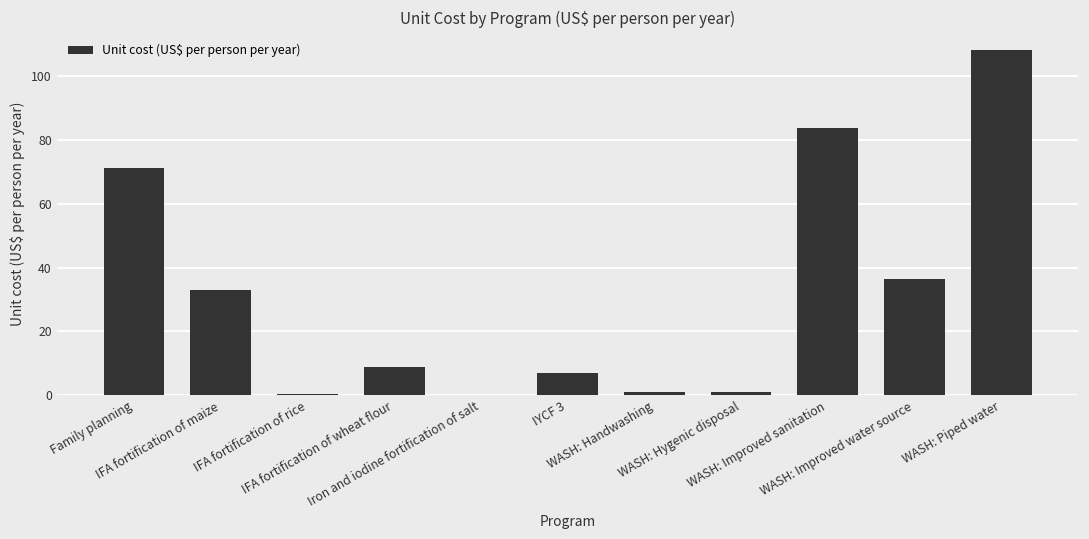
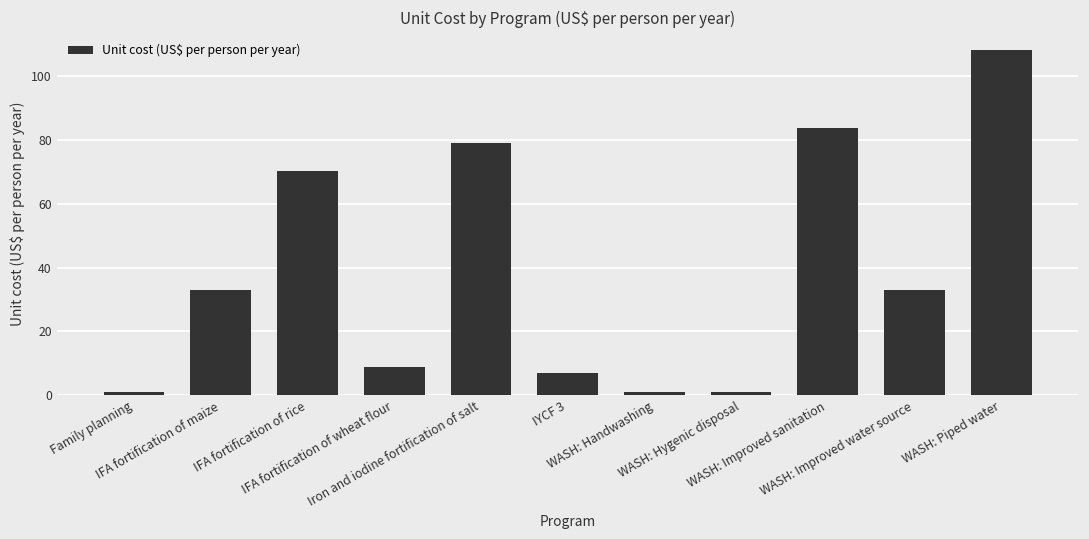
Family planning: 71 -> 1
IFA fortification of rice: 0 -> 70
Iron and iodine fortification of salt: 0 -> 79
WASH: Improved water source: 36 -> 33
